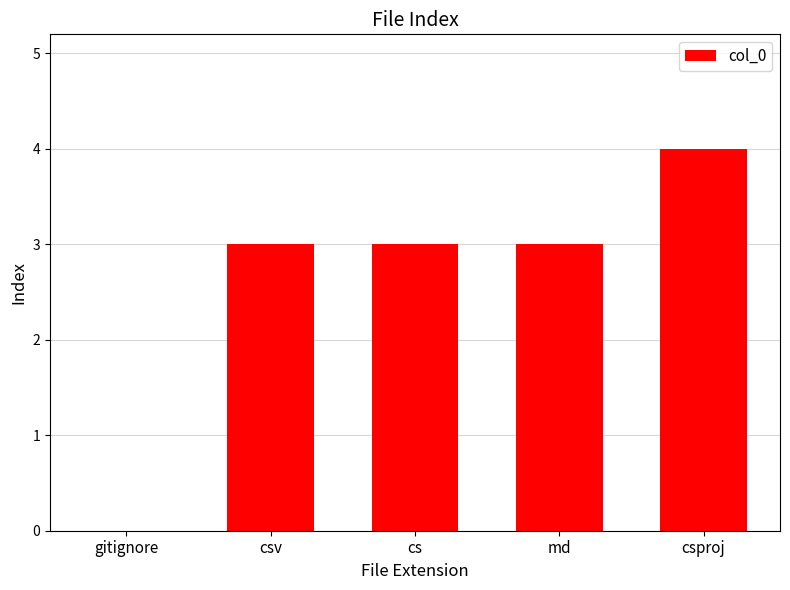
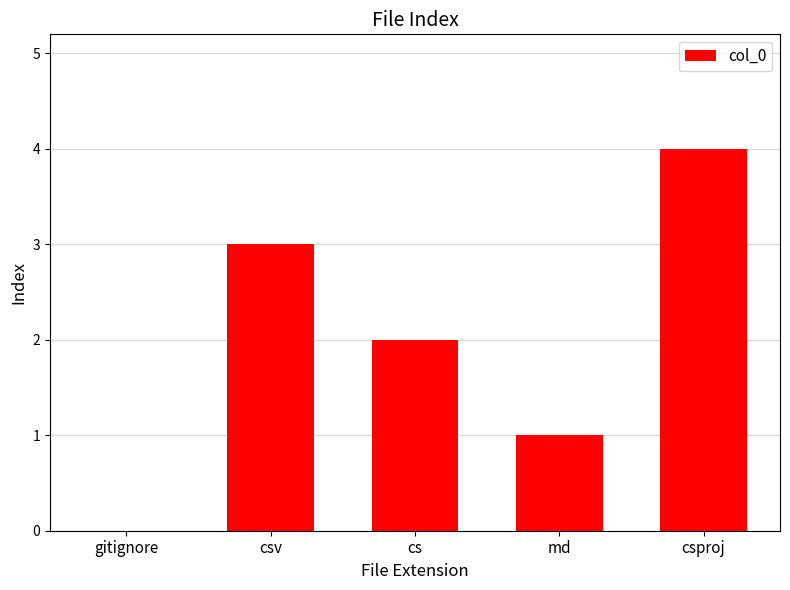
cs: 3 -> 2
md: 3 -> 1
